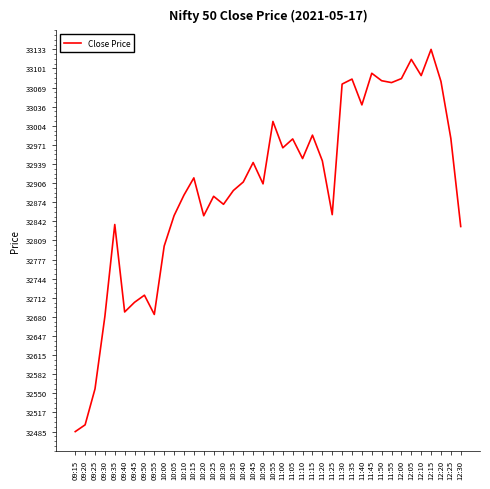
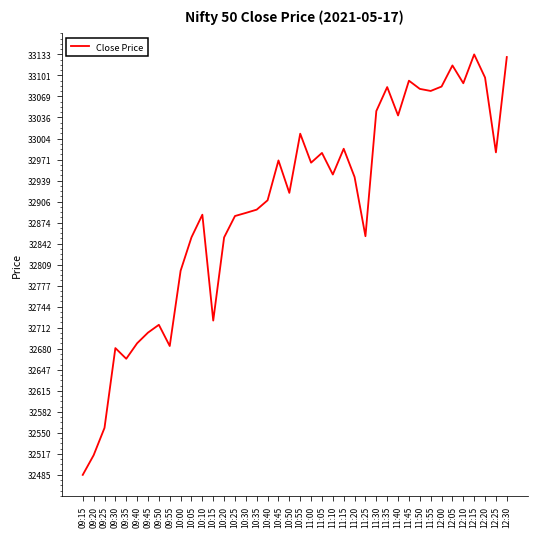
09:20: 32500 -> 32520
09:35: 32840 -> 32660
10:15: 32920 -> 32720
10:30: 32870 -> 32890
10:45: 32940 -> 32970
10:50: 32910 -> 32920
11:30: 33070 -> 33050
12:20: 33080 -> 33100
12:30: 32830 -> 33130
